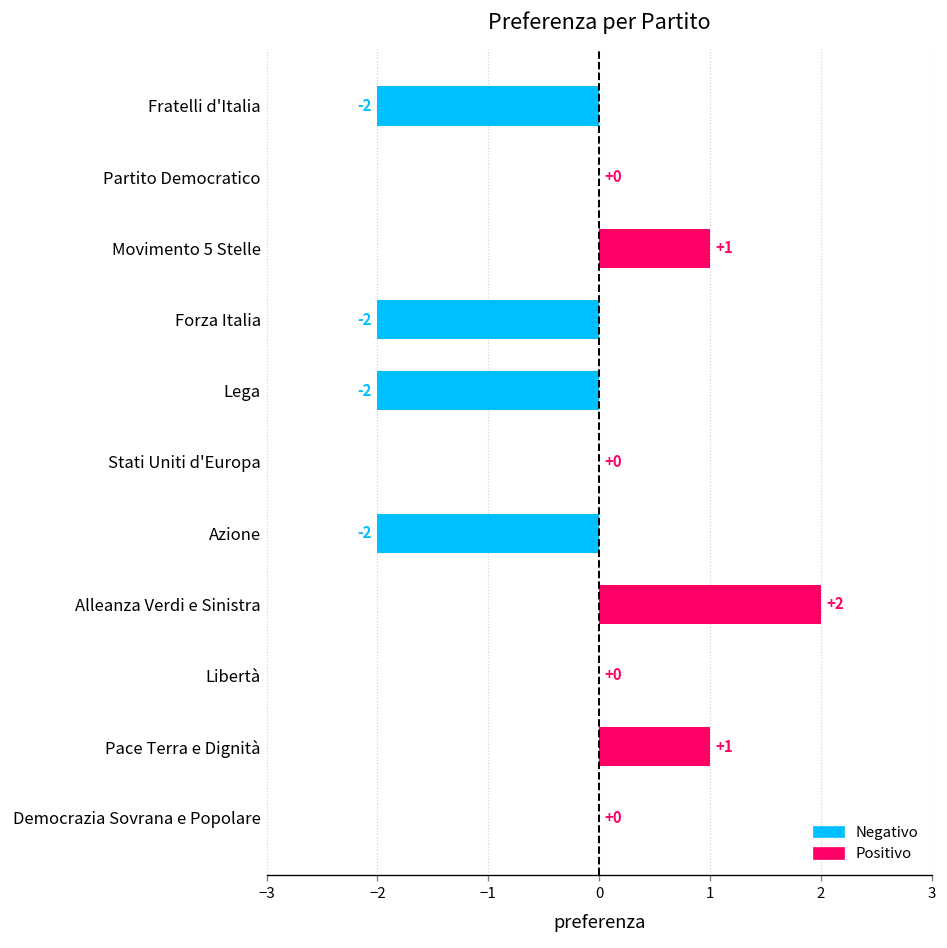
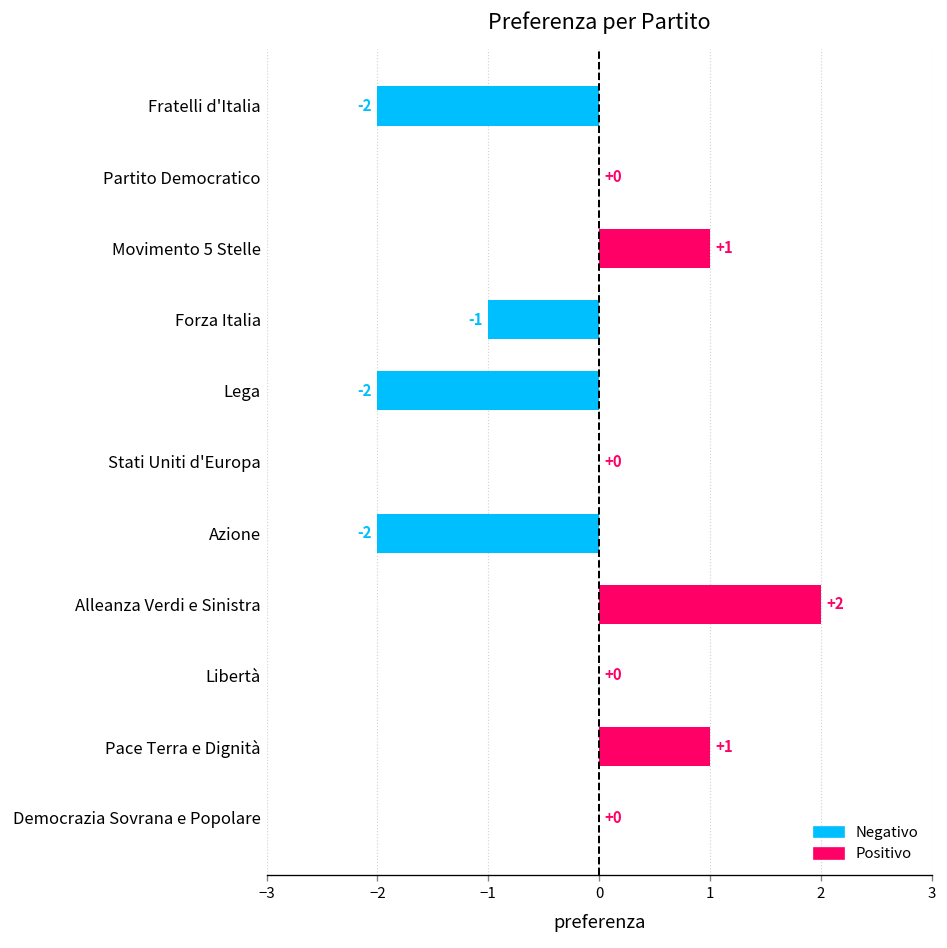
Forza Italia: -2 -> -1
